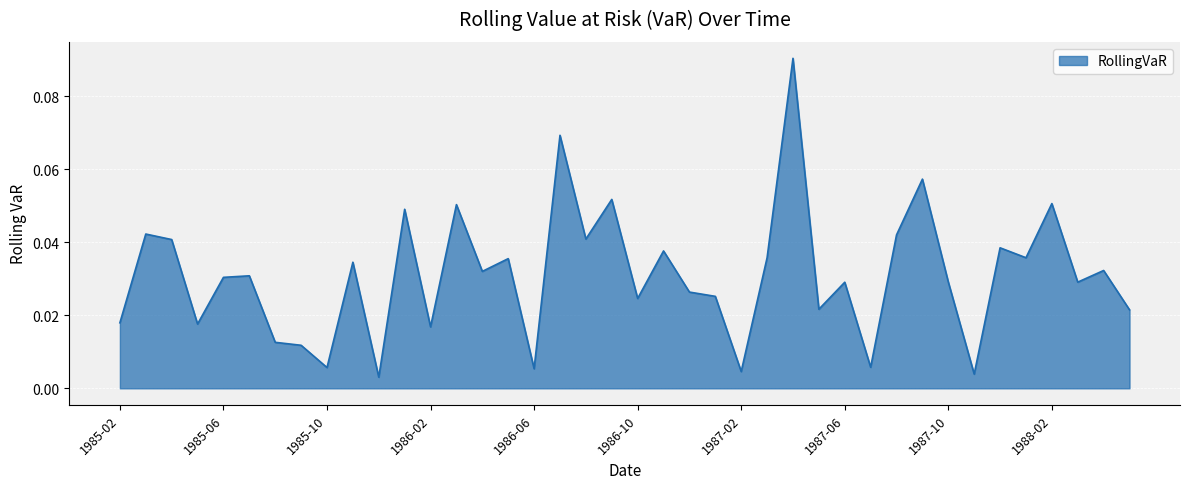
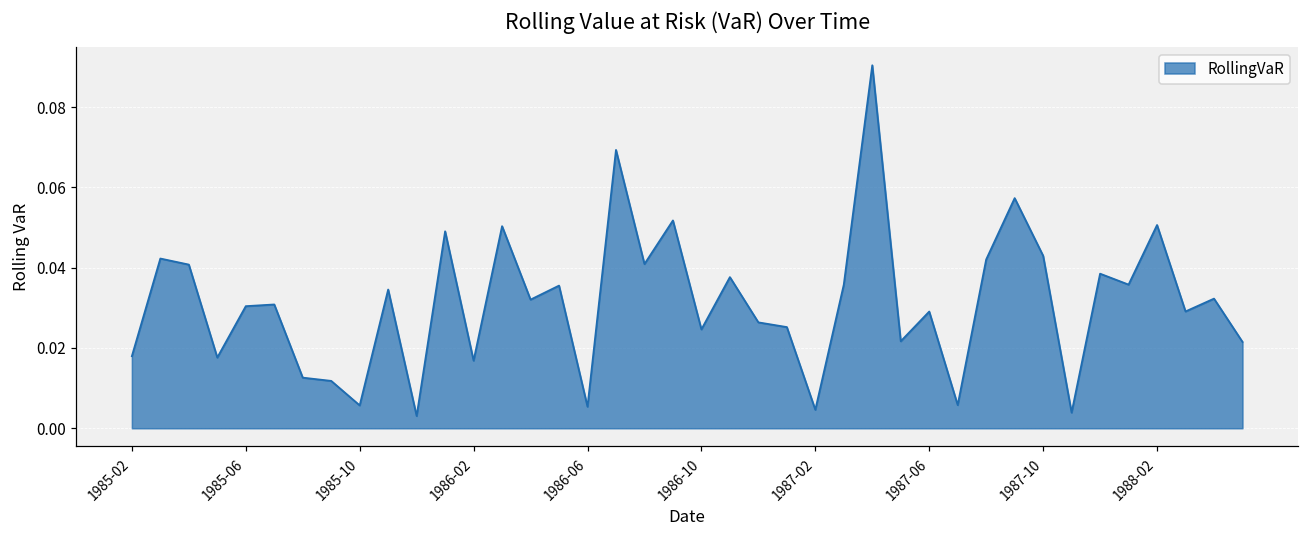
1987-10: 0.029 -> 0.043
